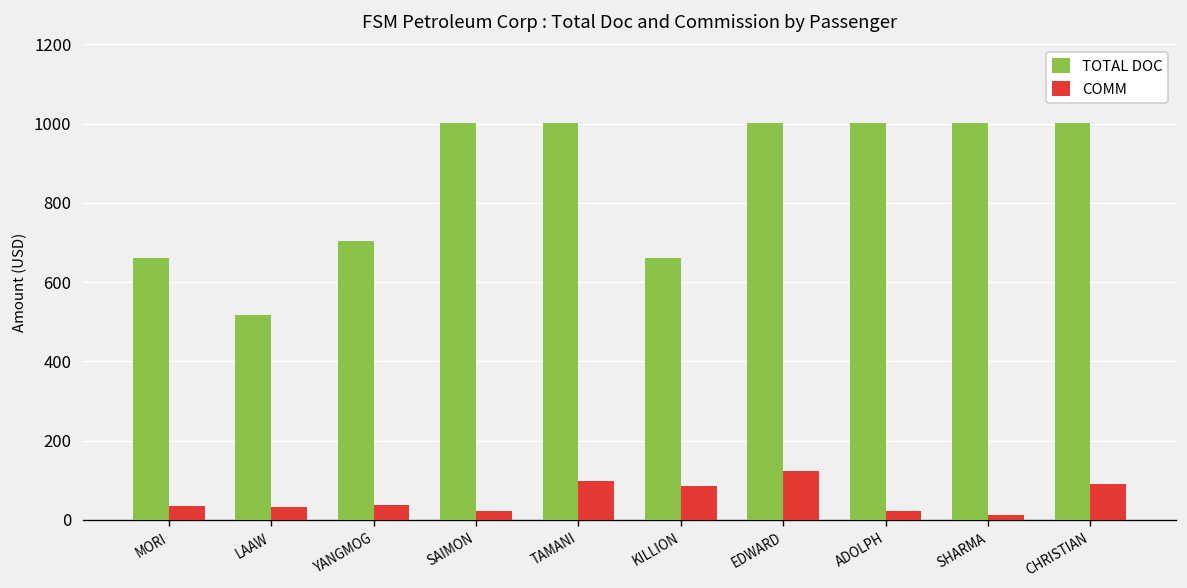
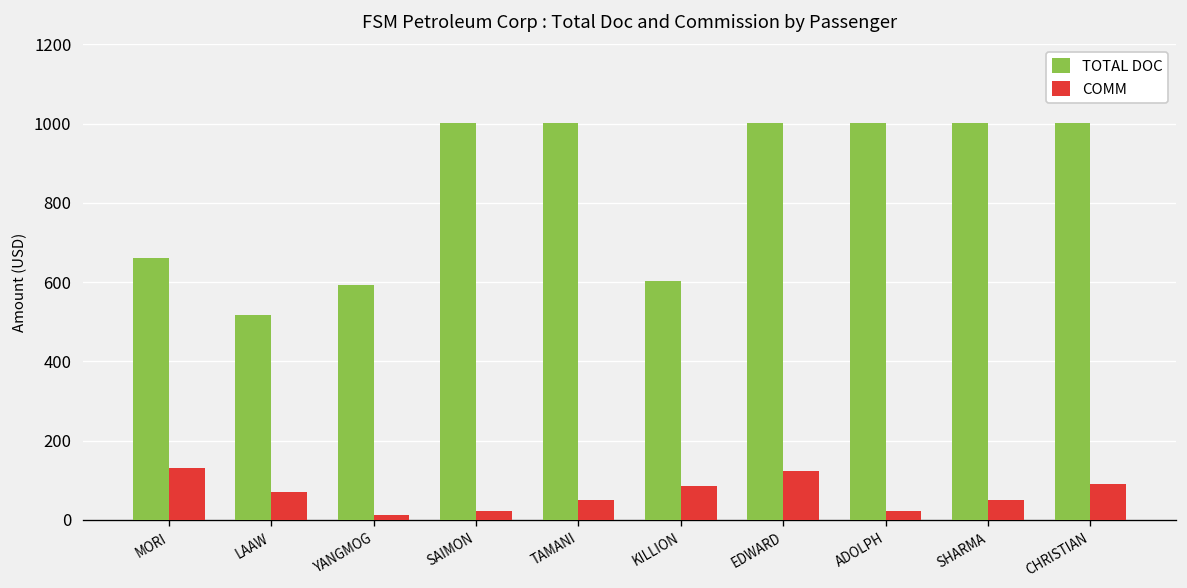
COMM, MORI: 30 -> 130
COMM, LAAW: 30 -> 70
TOTAL DOC, YANGMOG: 700 -> 590
COMM, YANGMOG: 40 -> 10
COMM, TAMANI: 100 -> 50
TOTAL DOC, KILLION: 660 -> 600
COMM, SHARMA: 10 -> 50
